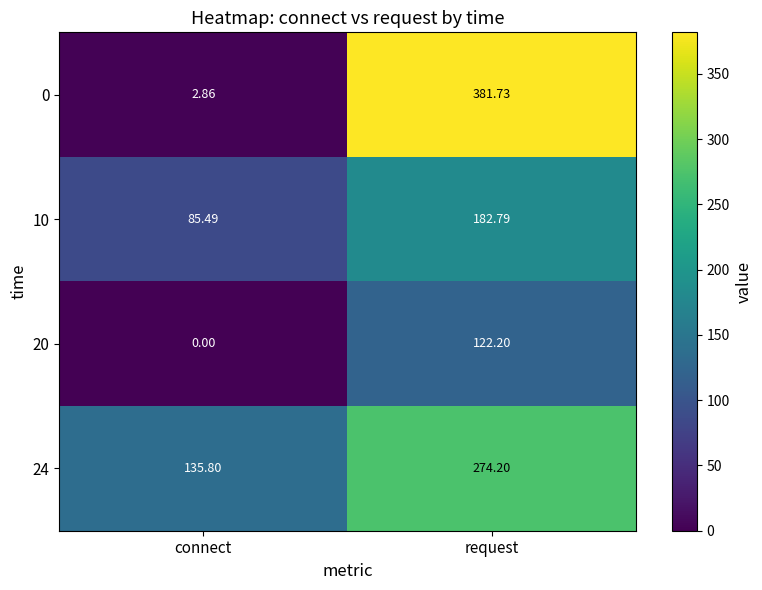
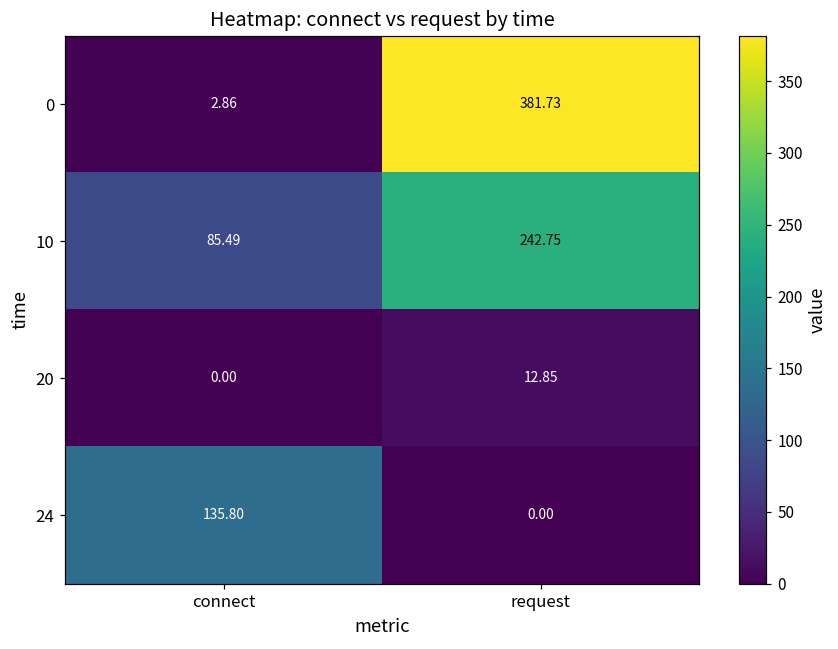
10, request: 182.79 -> 242.75
20, request: 122.20 -> 12.85
24, request: 274.20 -> 0.00
